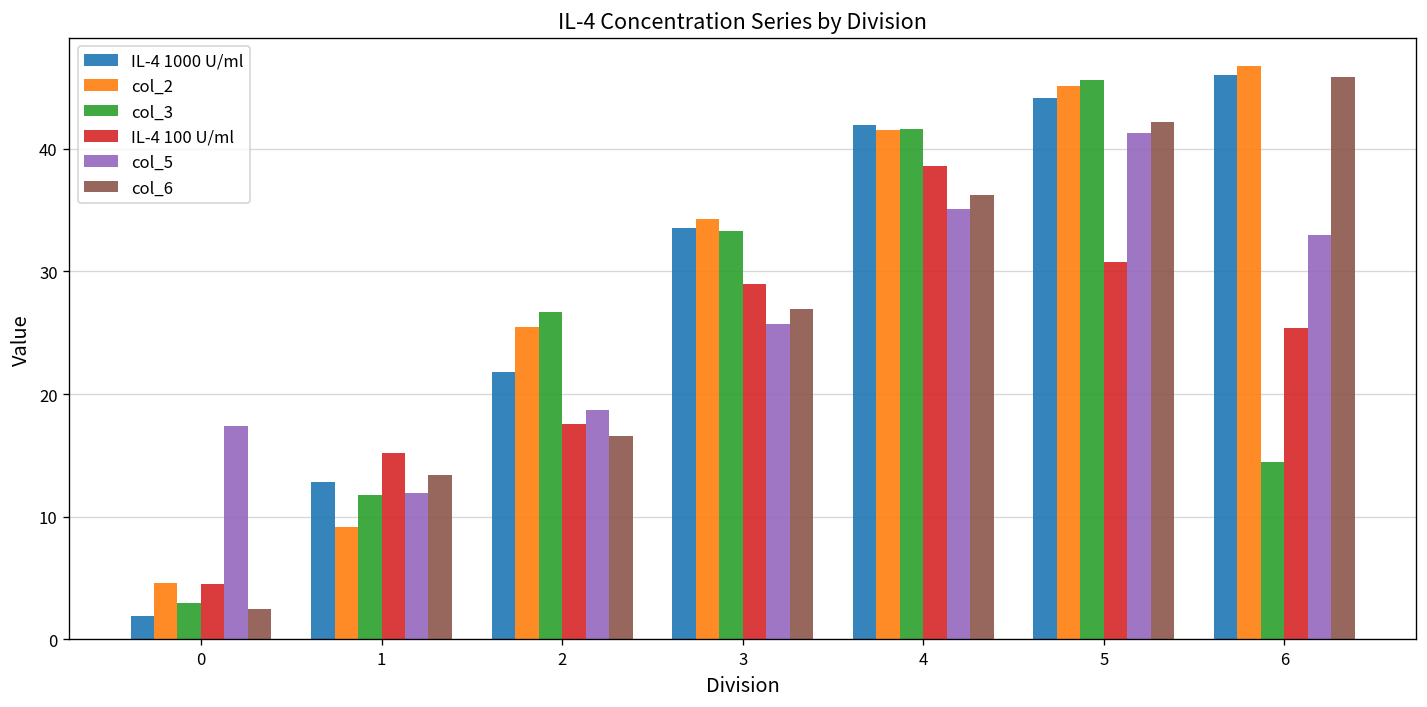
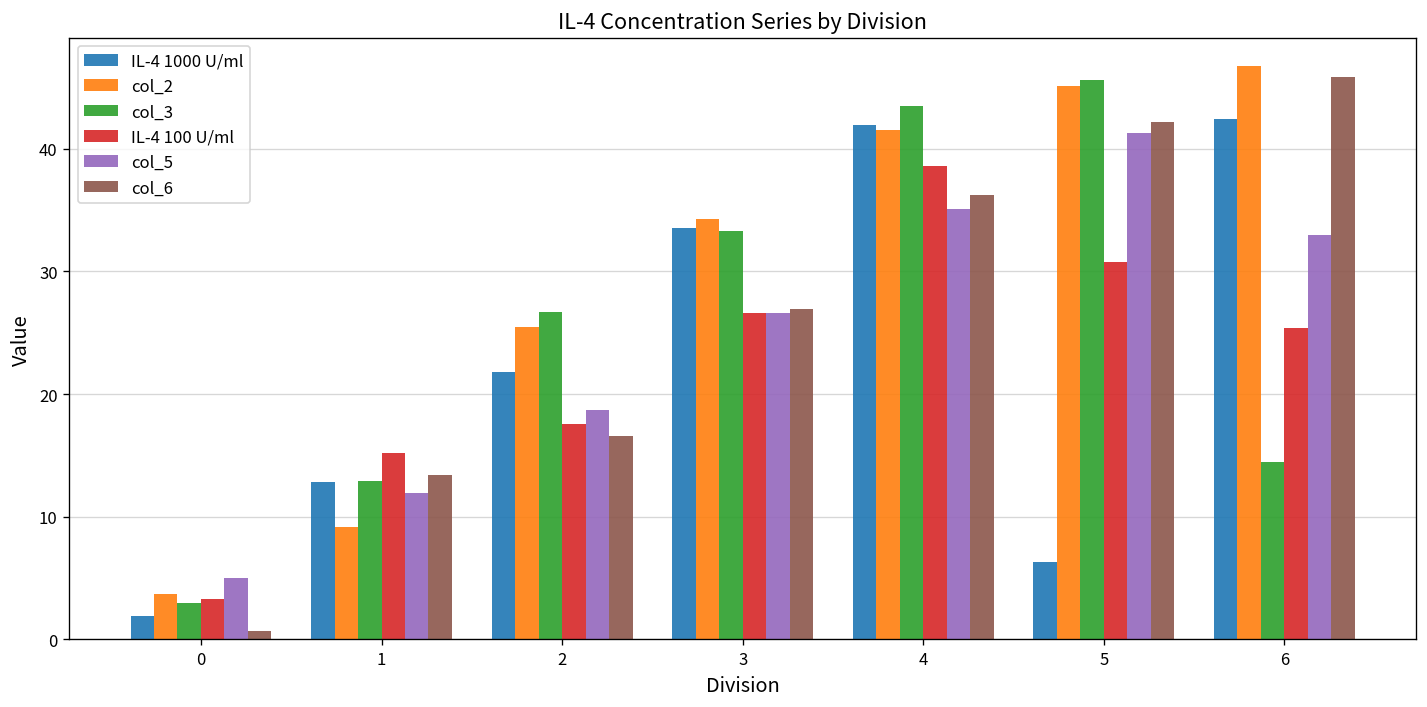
col_2, 0: 4.6 -> 3.7
IL-4 100 U/ml, 0: 4.5 -> 3.3
col_5, 0: 17.4 -> 5.0
col_6, 0: 2.5 -> 0.7
col_3, 1: 11.8 -> 12.9
IL-4 100 U/ml, 3: 29.0 -> 26.6
col_5, 3: 25.7 -> 26.6
col_3, 4: 41.6 -> 43.5
IL-4 1000 U/ml, 5: 44.1 -> 6.3
IL-4 1000 U/ml, 6: 46.0 -> 42.4
